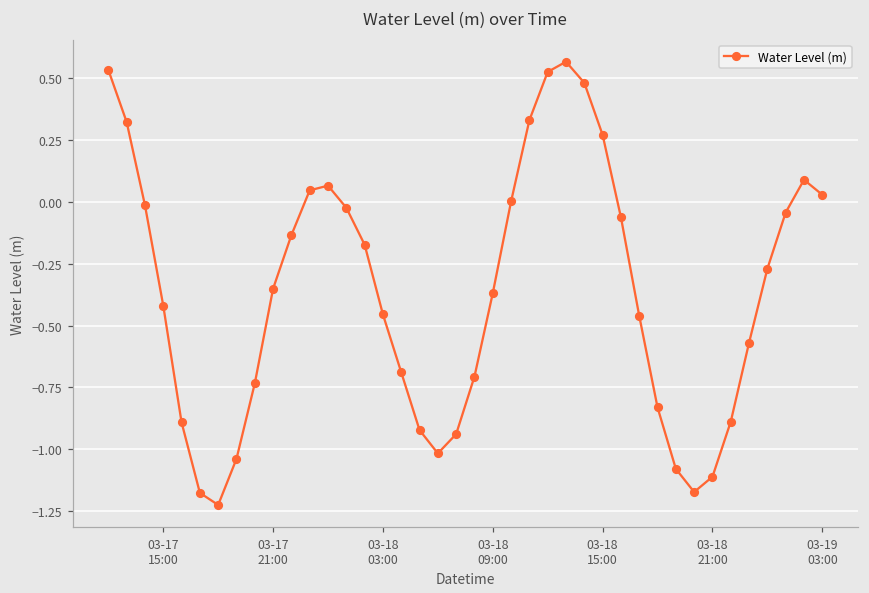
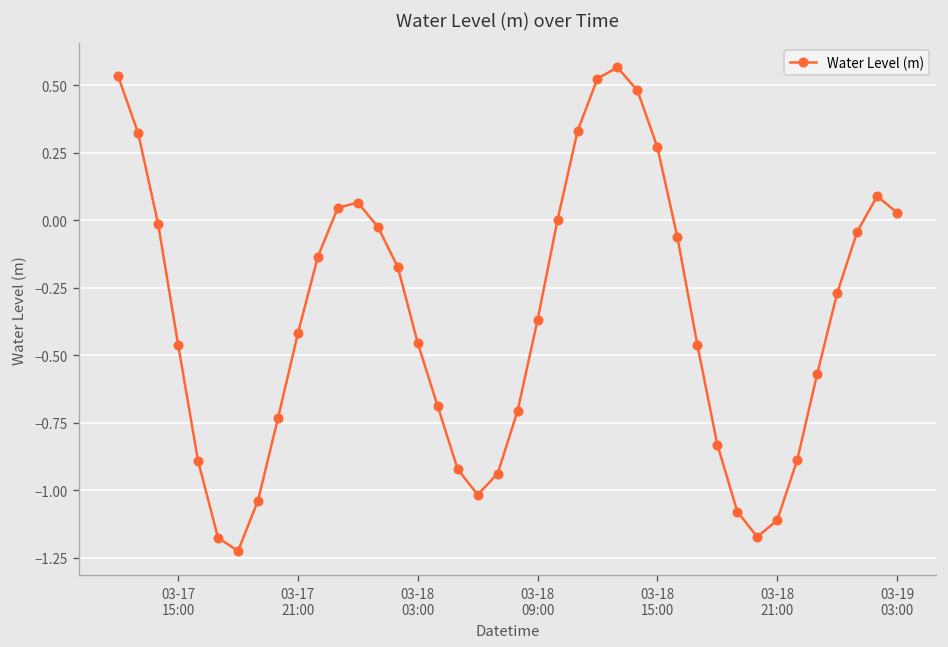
03-17 15:00: -0.42 -> -0.46
03-17 21:00: -0.35 -> -0.42
